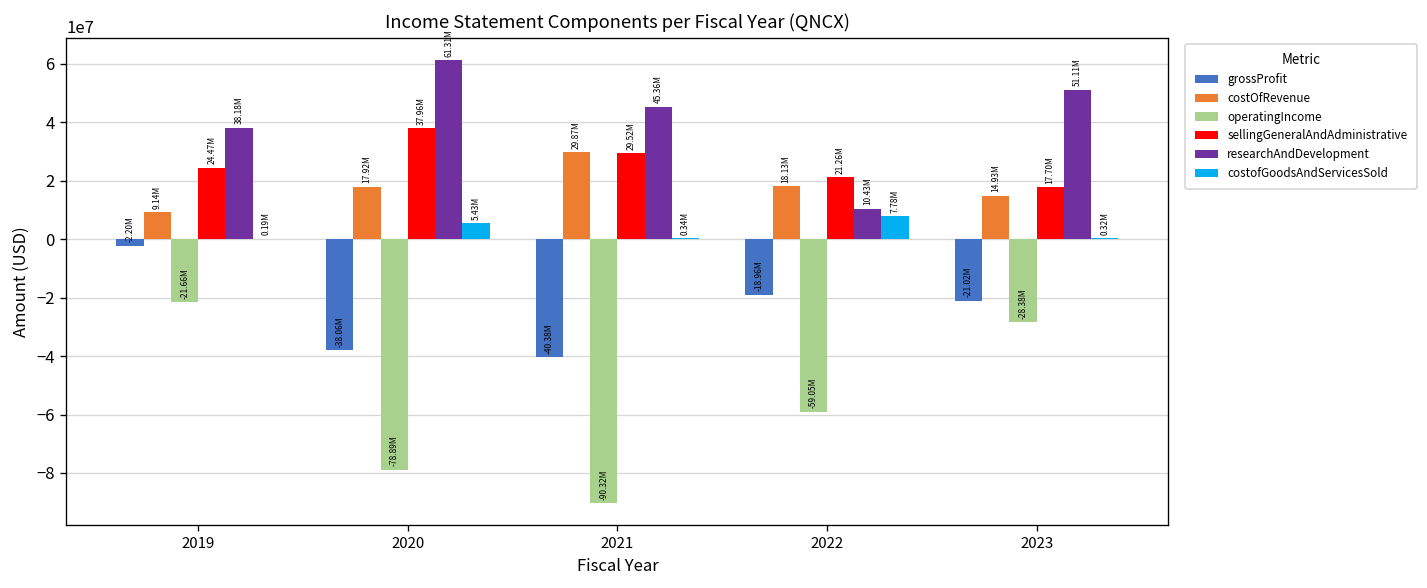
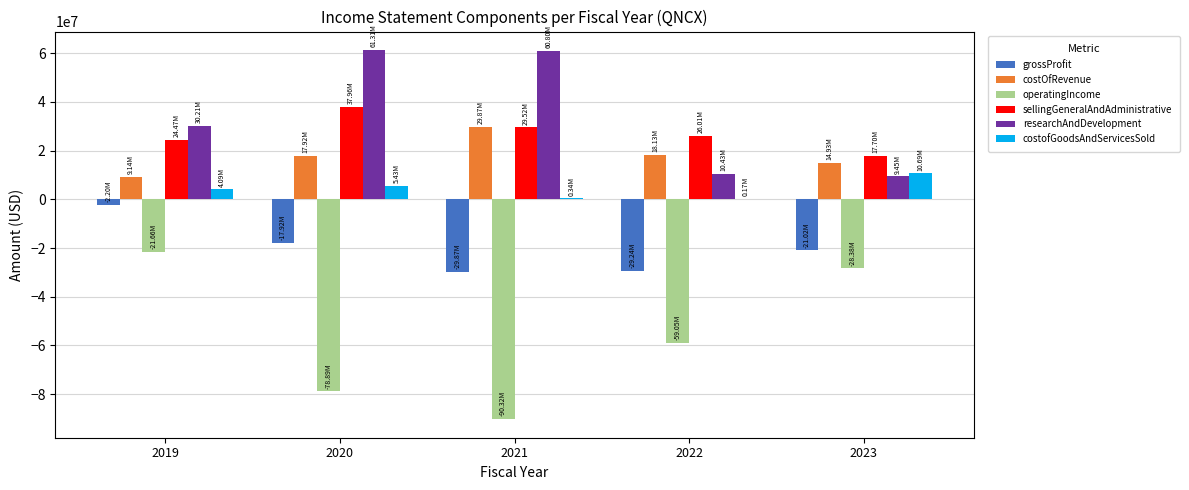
researchAndDevelopment, 2019: 38.18M -> 30.21M
costofGoodsAndServicesSold, 2019: 0.19M -> 4.09M
grossProfit, 2020: -38.06M -> -17.92M
grossProfit, 2021: -40.38M -> -29.87M
researchAndDevelopment, 2021: 45.36M -> 60.80M
grossProfit, 2022: -18.96M -> -29.24M
sellingGeneralAndAdministrative, 2022: 21.26M -> 26.01M
costofGoodsAndServicesSold, 2022: 7.78M -> 0.17M
researchAndDevelopment, 2023: 51.11M -> 9.45M
costofGoodsAndServicesSold, 2023: 0.32M -> 10.69M
